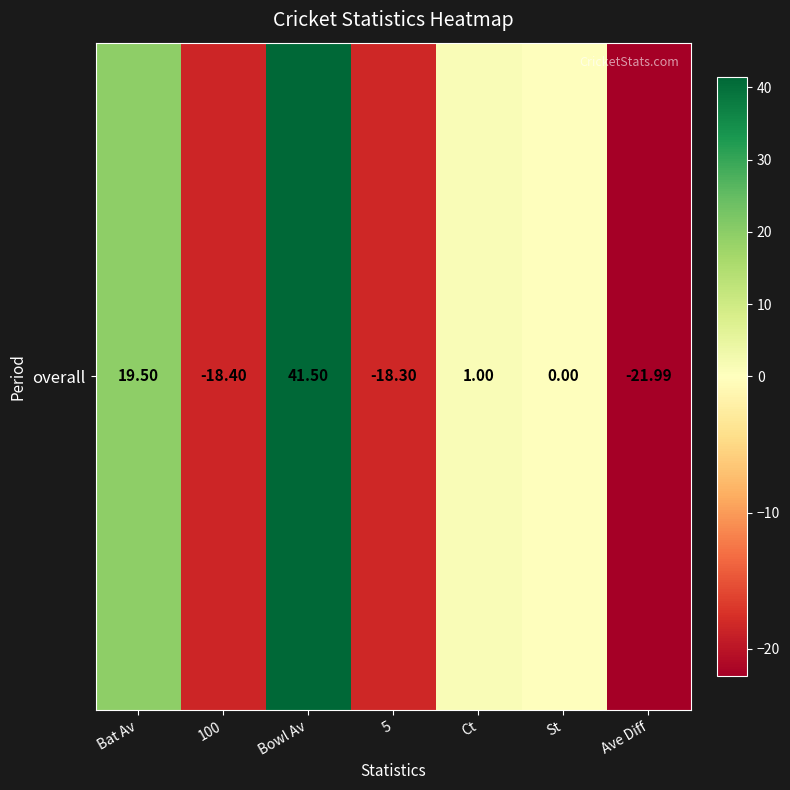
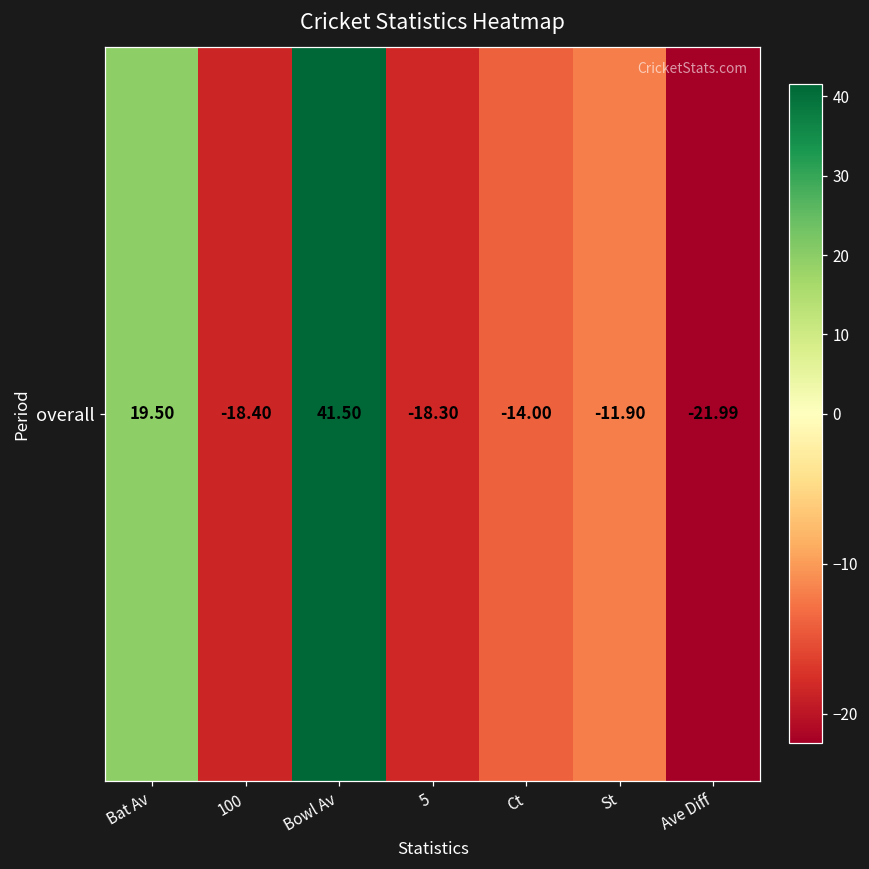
overall, Ct: 1.00 -> -14.00
overall, St: 0.00 -> -11.90
